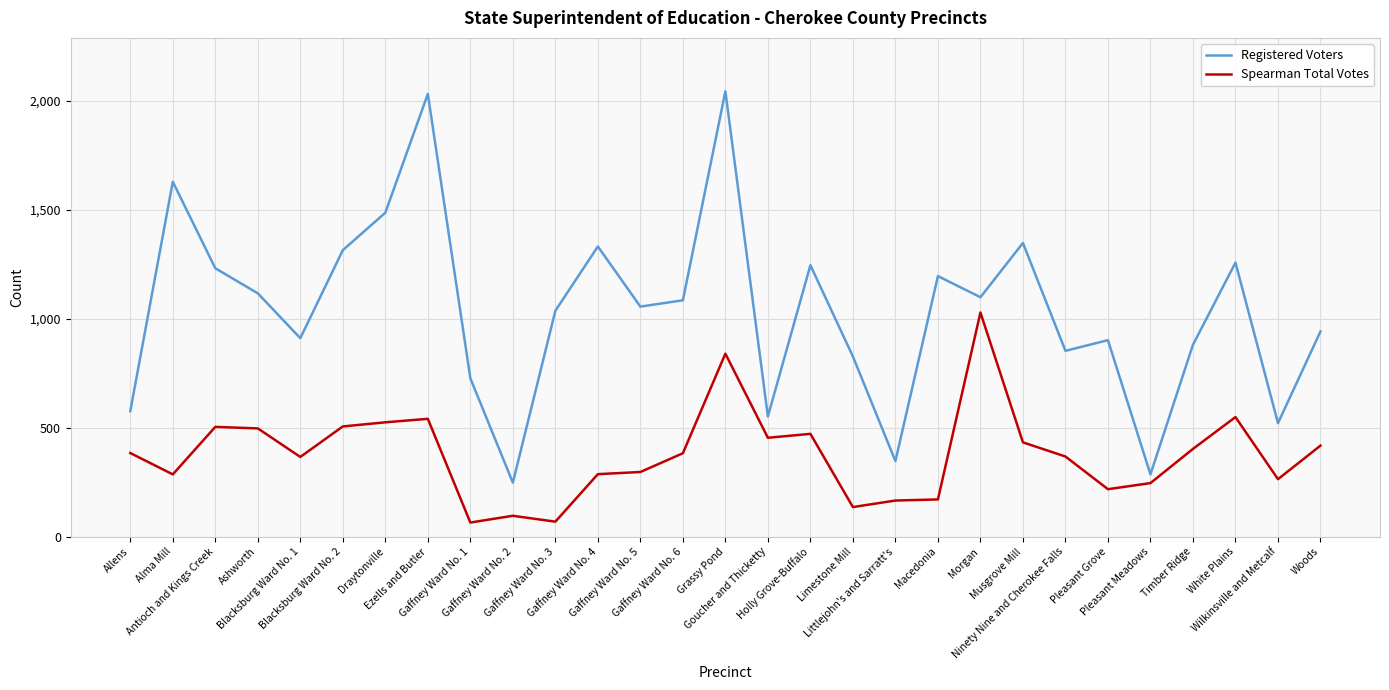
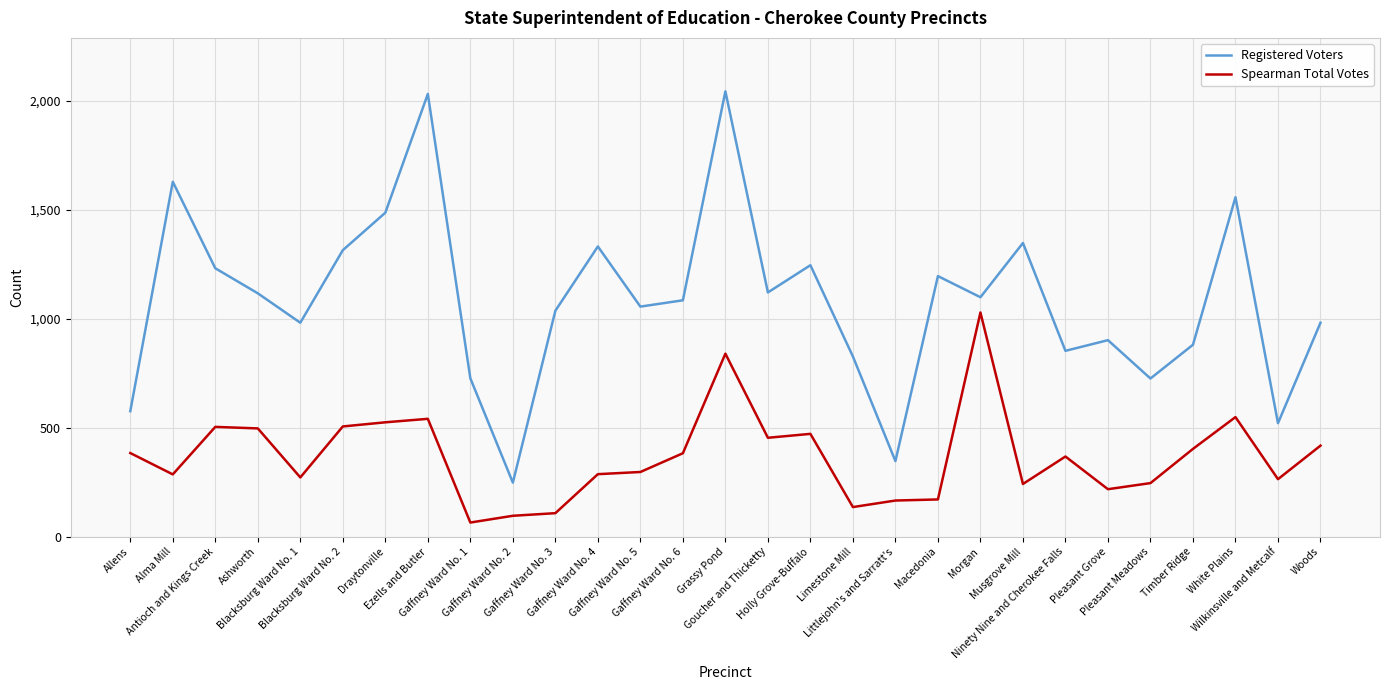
Registered Voters, Blacksburg Ward No. 1: 910 -> 980
Spearman Total Votes, Blacksburg Ward No. 1: 370 -> 270
Spearman Total Votes, Gaffney Ward No. 3: 70 -> 110
Registered Voters, Goucher and Thicketty: 550 -> 1,120
Spearman Total Votes, Musgrove Mill: 430 -> 240
Registered Voters, Pleasant Meadows: 290 -> 730
Registered Voters, White Plains: 1,260 -> 1,560
Registered Voters, Woods: 940 -> 980
